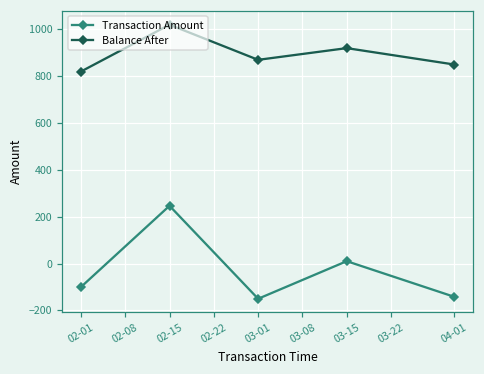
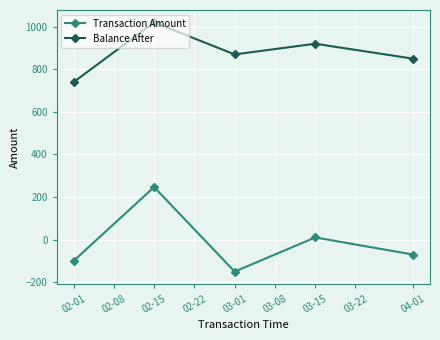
Balance After, 02-01: 820 -> 740
Transaction Amount, 04-01: -140 -> -70
